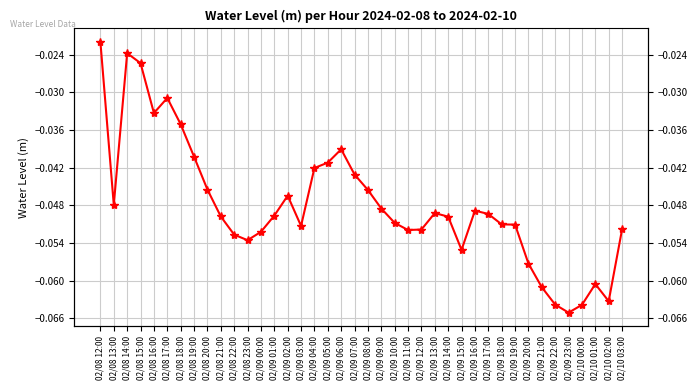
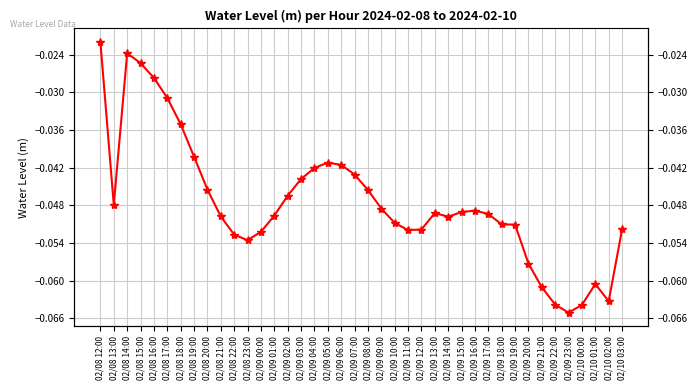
02/08 16:00: -0.033 -> -0.028
02/09 03:00: -0.051 -> -0.044
02/09 06:00: -0.039 -> -0.042
02/09 15:00: -0.055 -> -0.049
